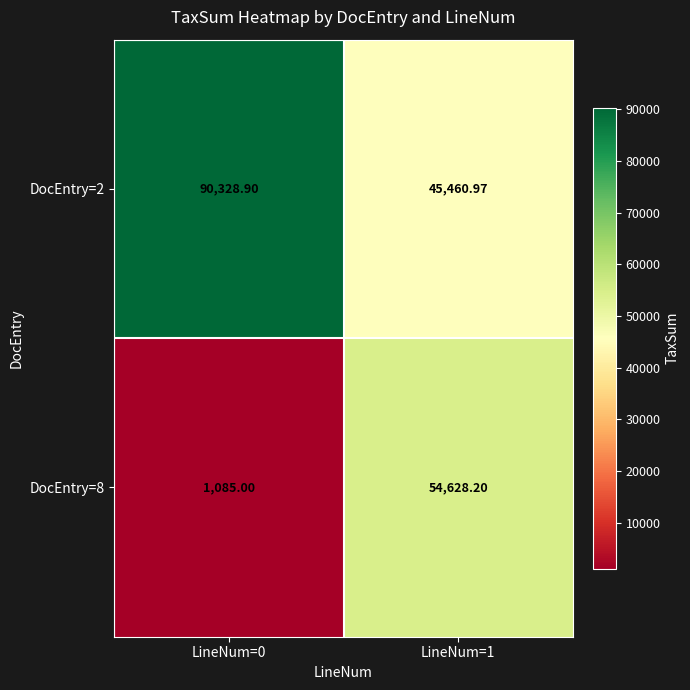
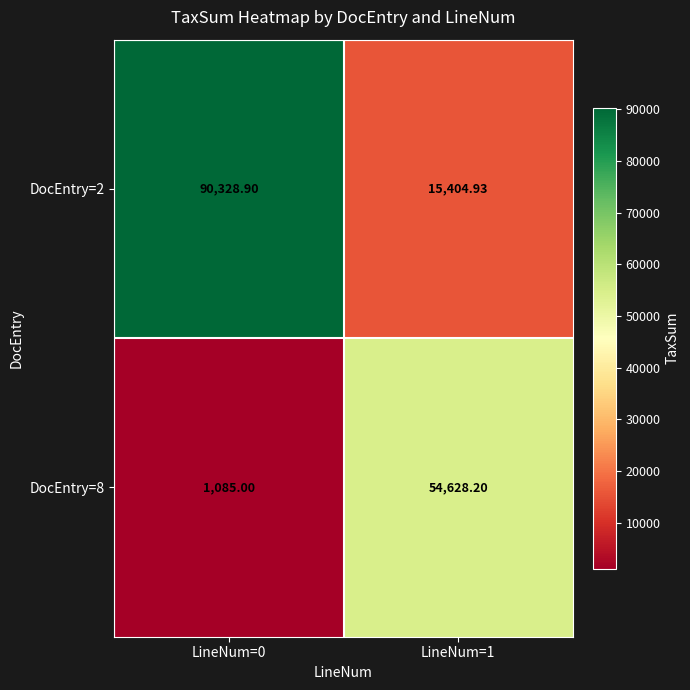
DocEntry=2, LineNum=1: 45,460.97 -> 15,404.93
